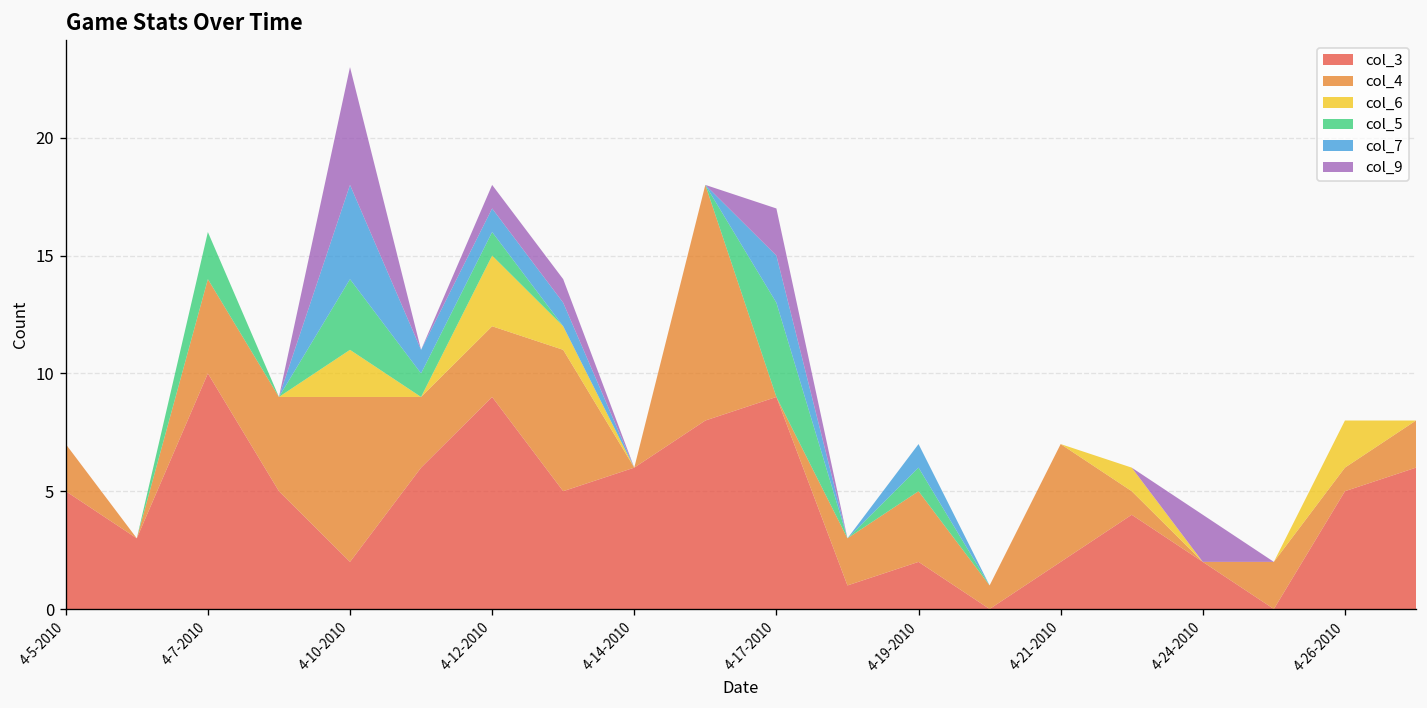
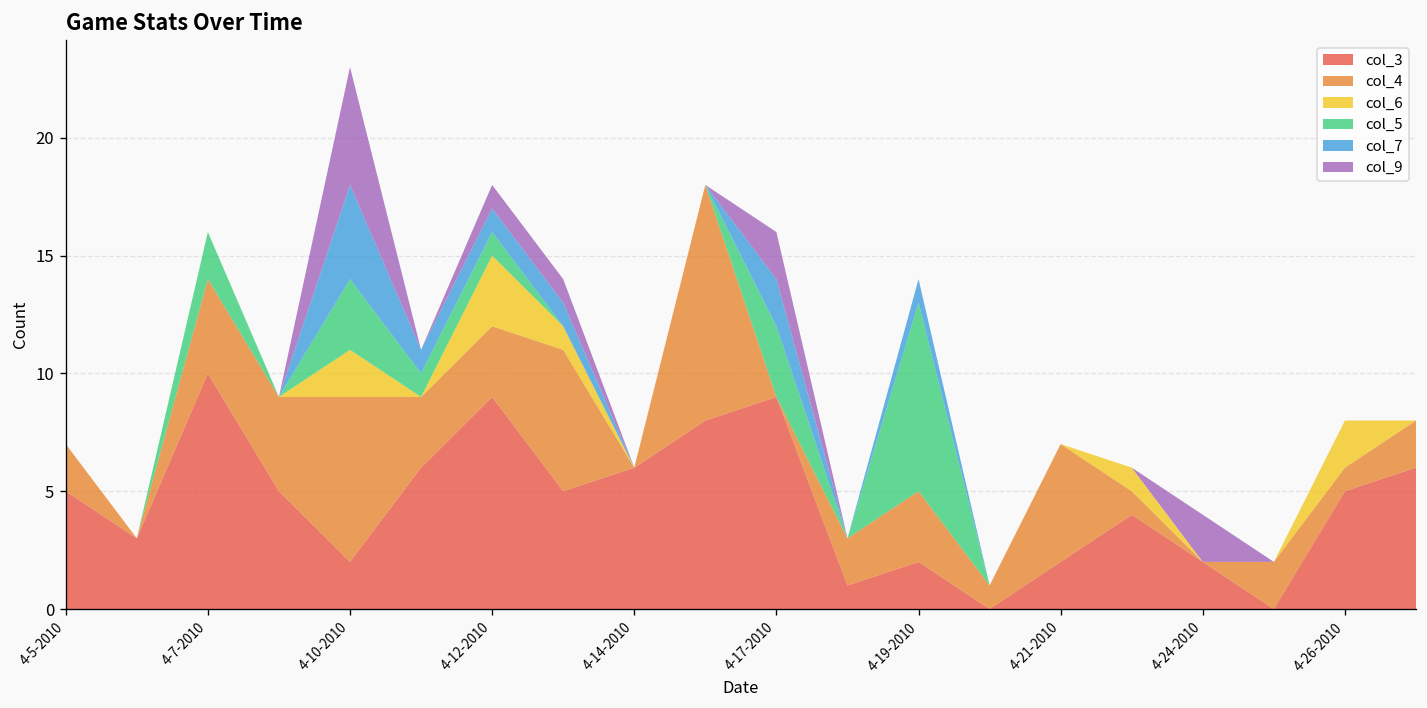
col_5, 4-17-2010: 4 -> 3
col_5, 4-19-2010: 1 -> 8
